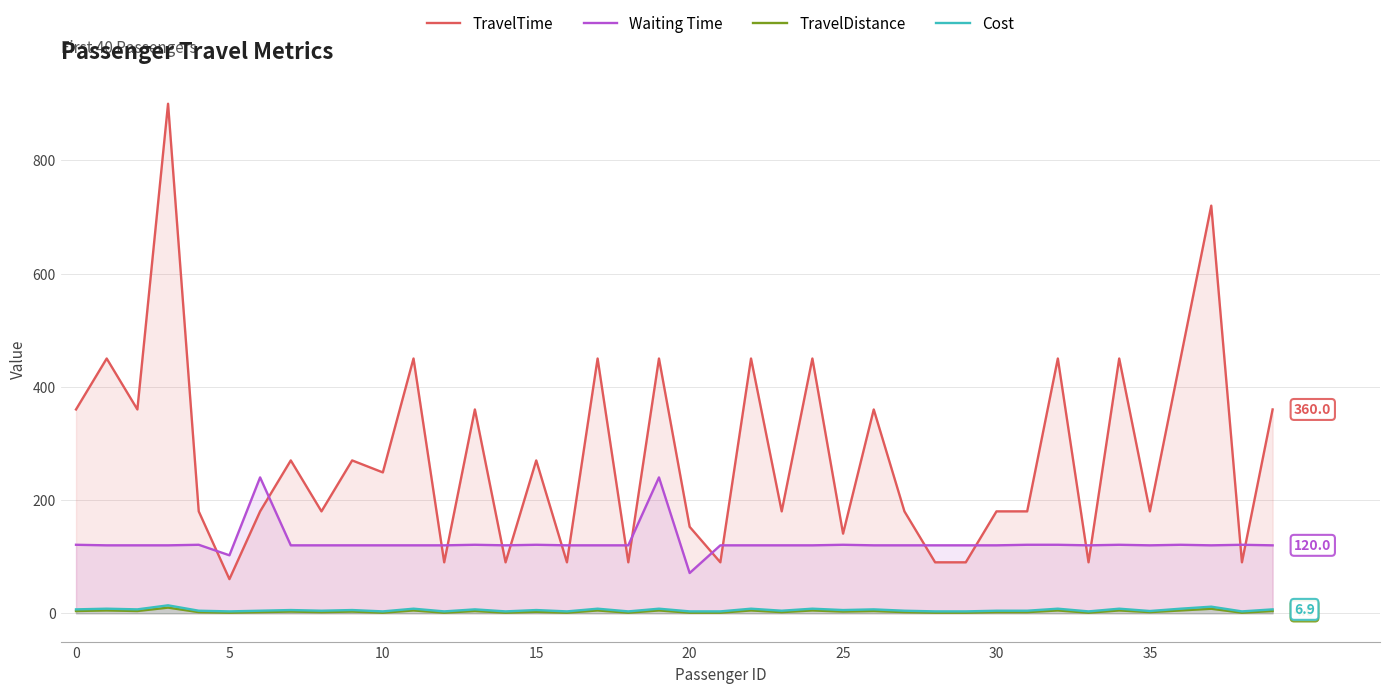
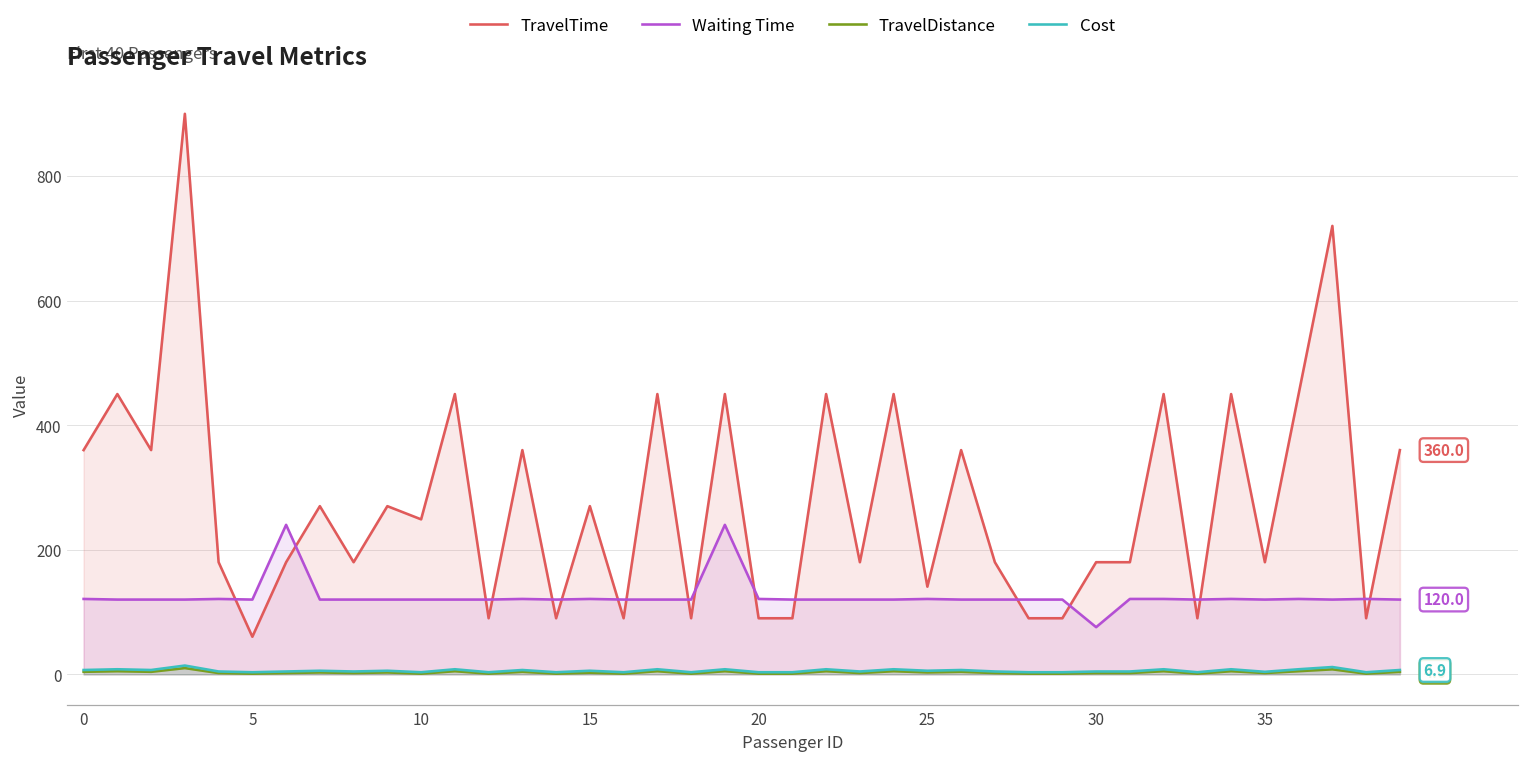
Waiting Time, 5: 100 -> 120
TravelTime, 20: 150 -> 90
Waiting Time, 20: 70 -> 120
Waiting Time, 30: 120 -> 80
